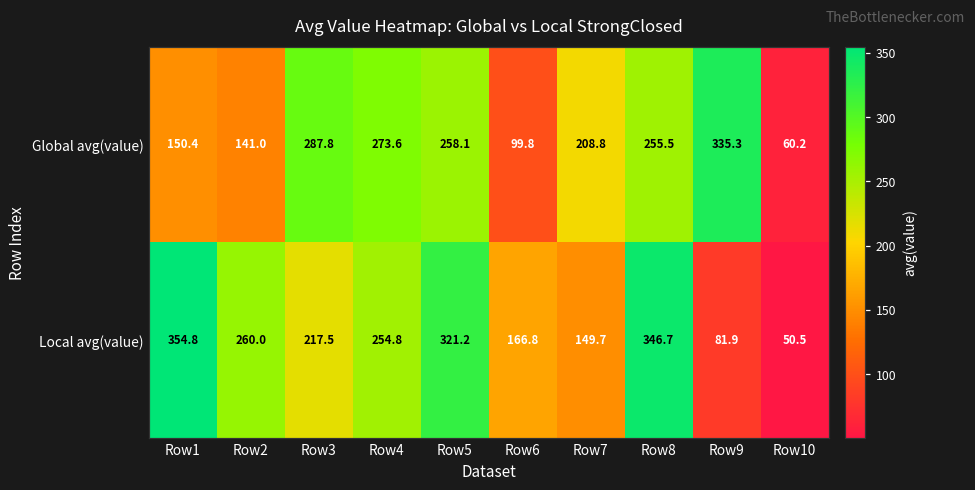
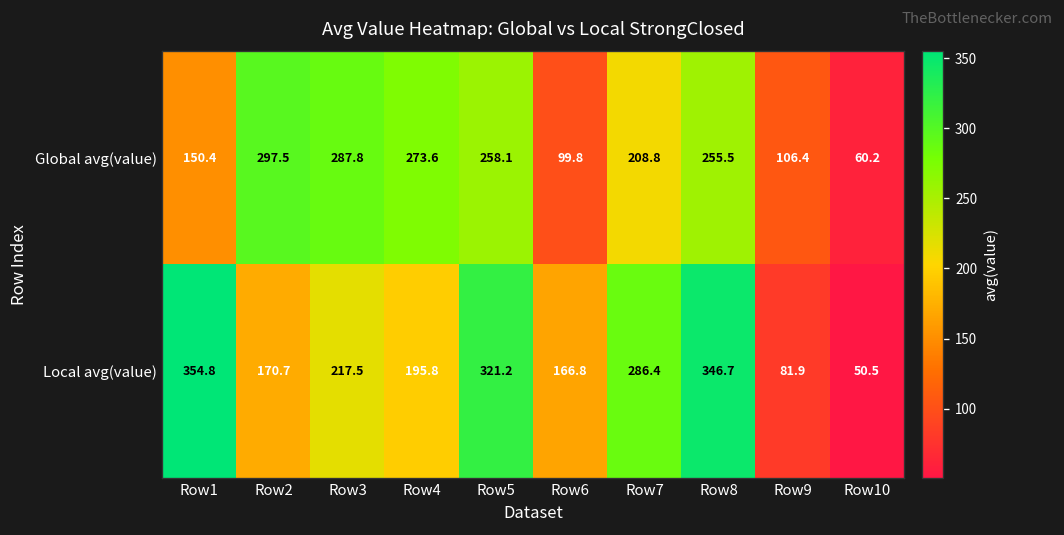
Global avg(value), Row2: 141.0 -> 297.5
Global avg(value), Row9: 335.3 -> 106.4
Local avg(value), Row2: 260.0 -> 170.7
Local avg(value), Row4: 254.8 -> 195.8
Local avg(value), Row7: 149.7 -> 286.4
